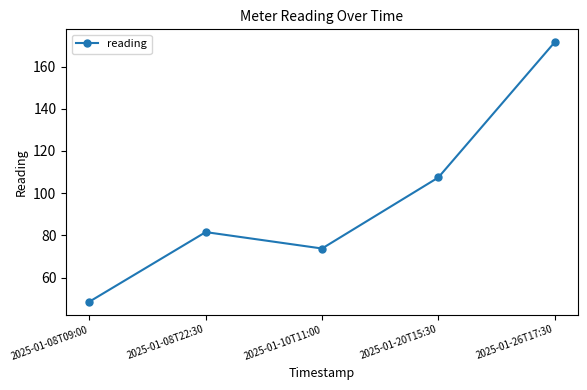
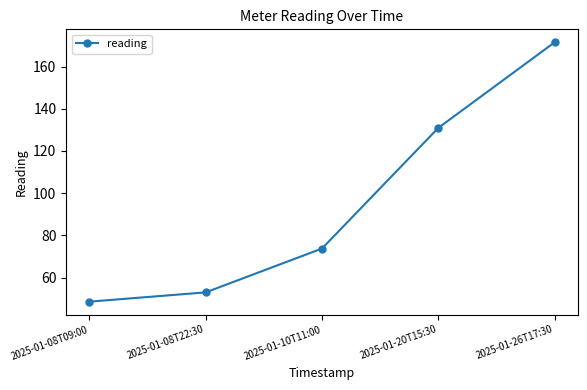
2025-01-08T22:30: 82 -> 53
2025-01-20T15:30: 107 -> 131
